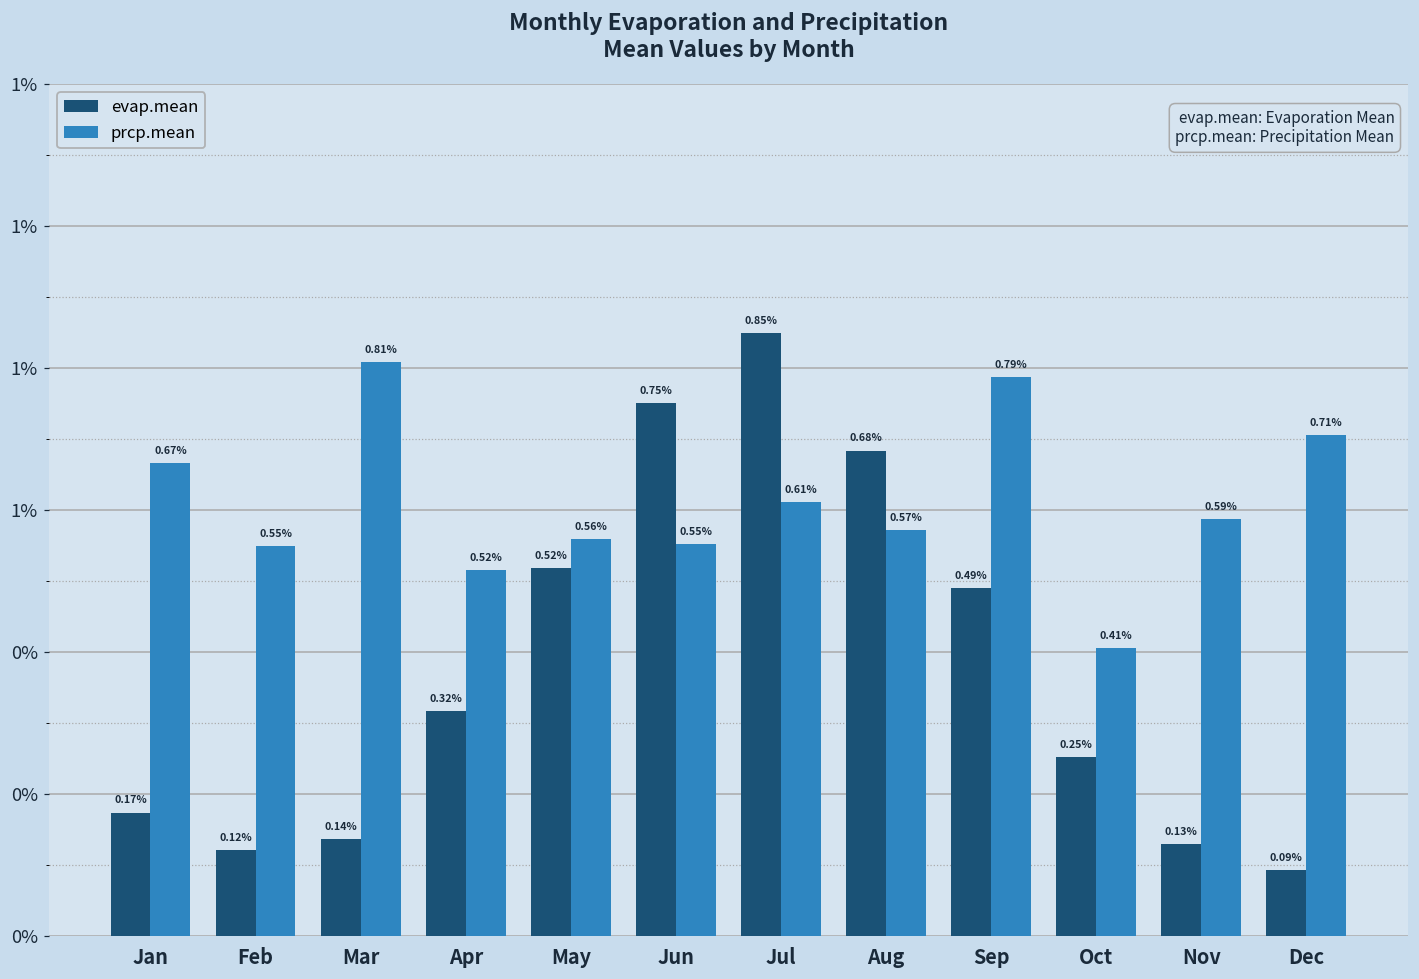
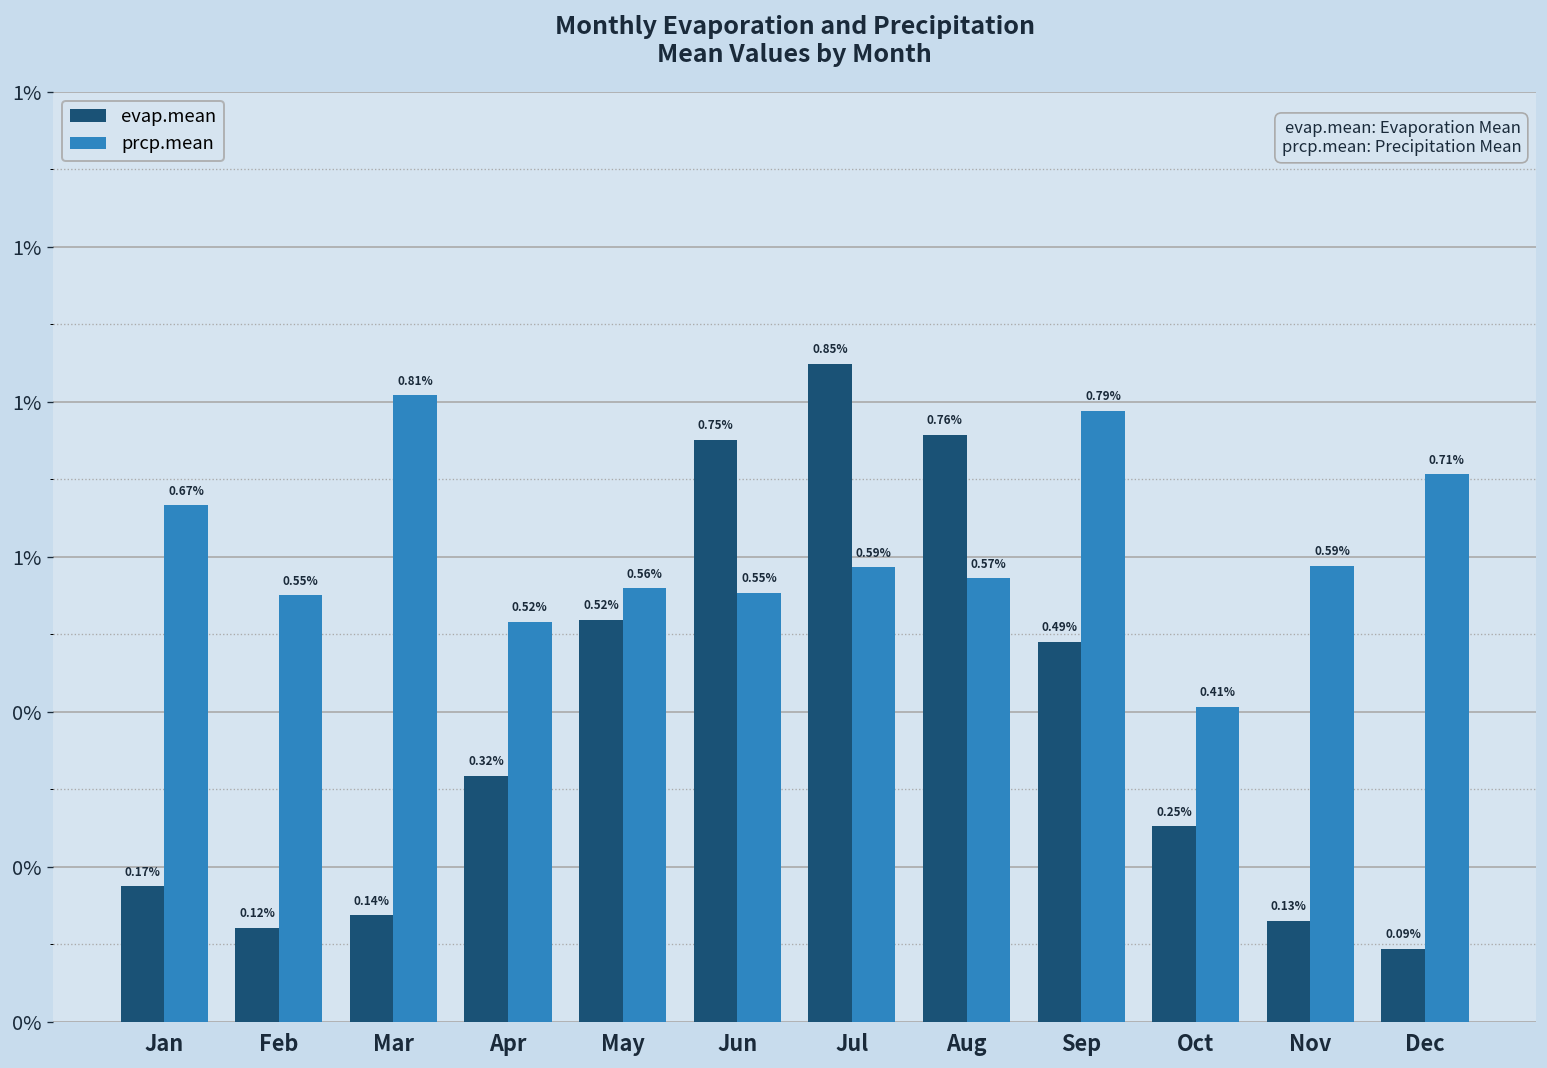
prcp.mean, Jul: 0.61% -> 0.59%
evap.mean, Aug: 0.68% -> 0.76%
